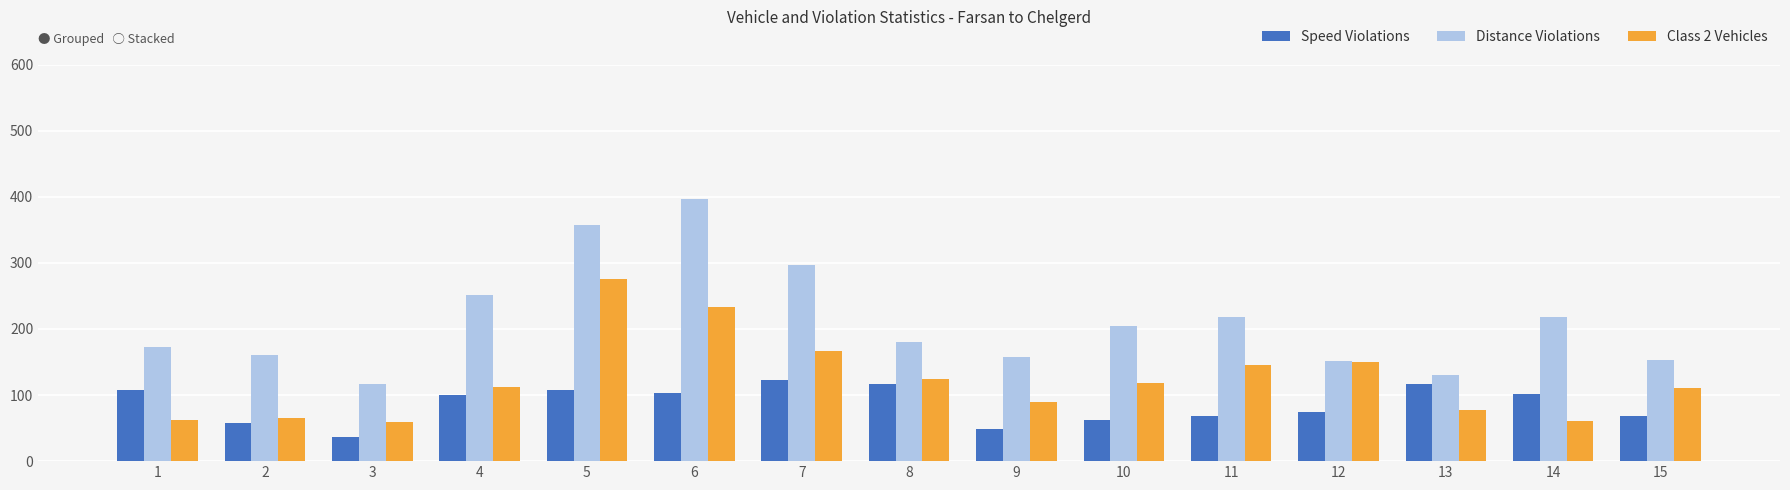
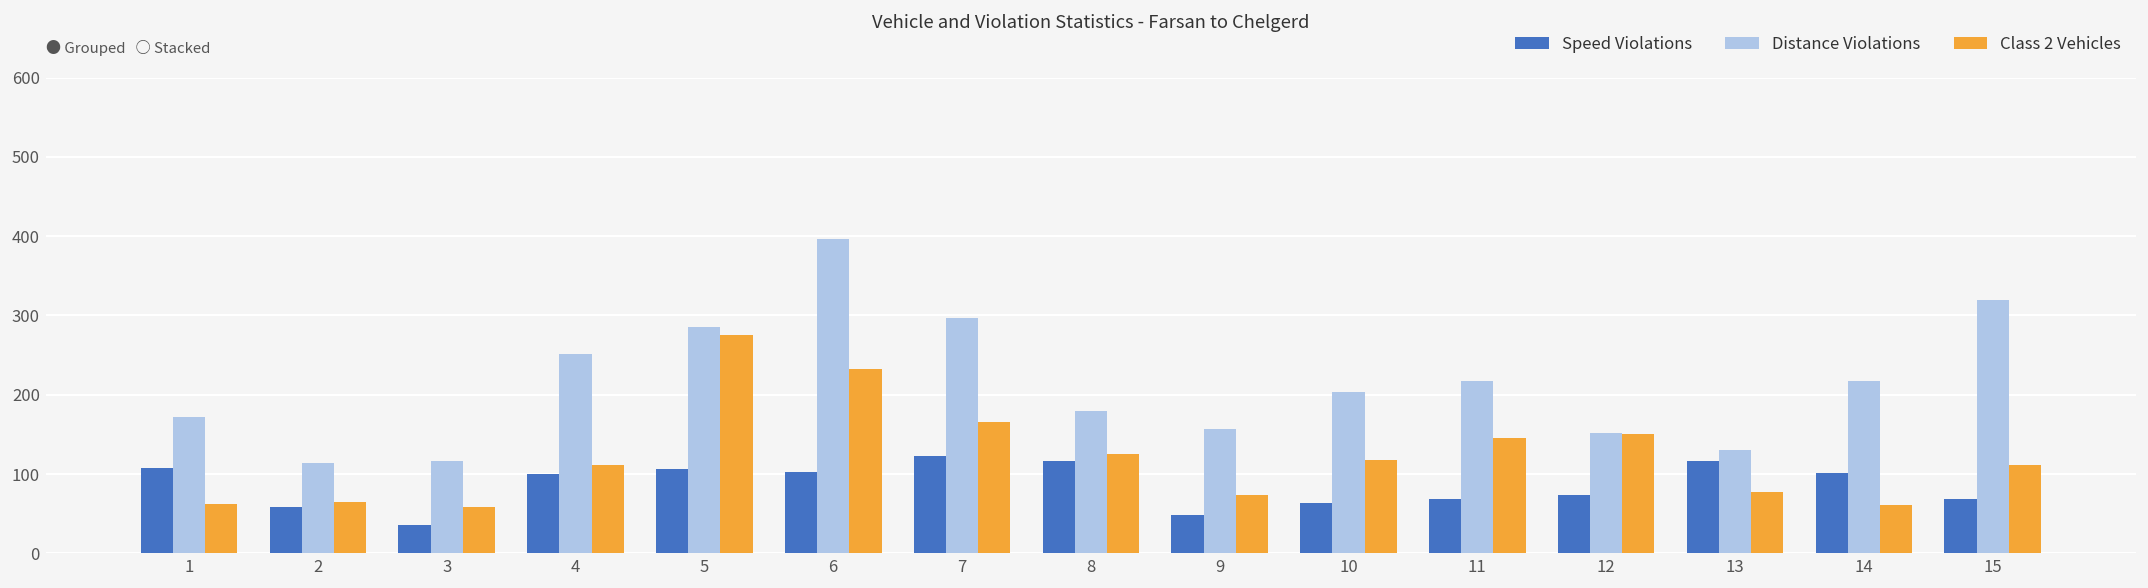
Distance Violations, 2: 160 -> 110
Distance Violations, 5: 360 -> 290
Class 2 Vehicles, 9: 90 -> 70
Distance Violations, 15: 150 -> 320
